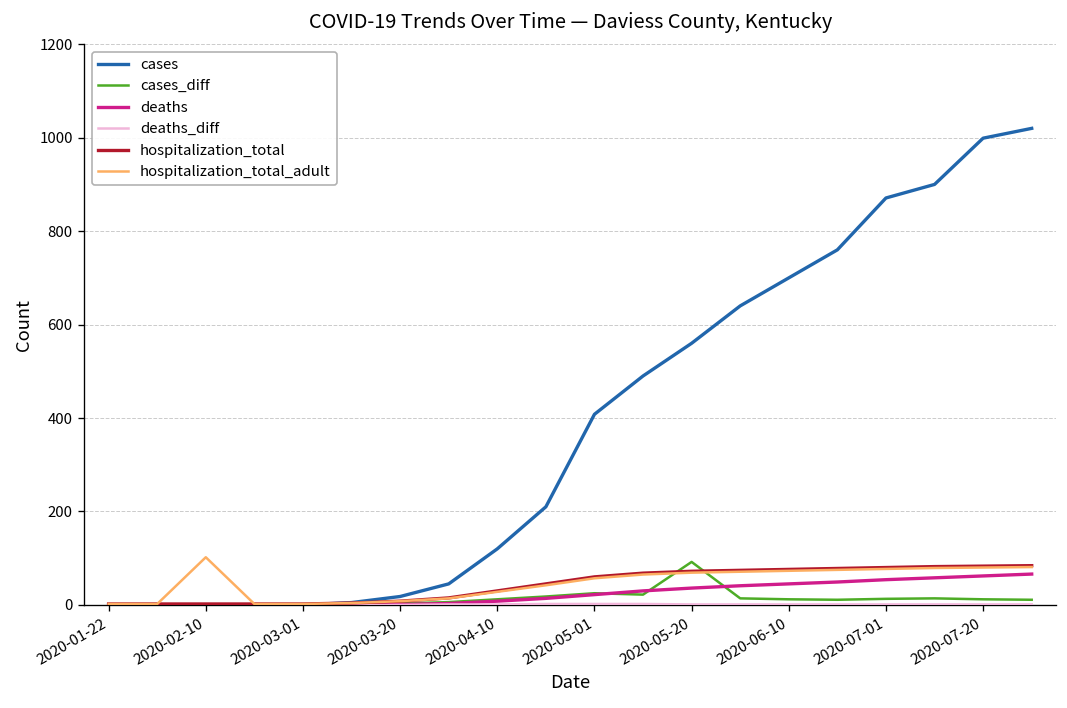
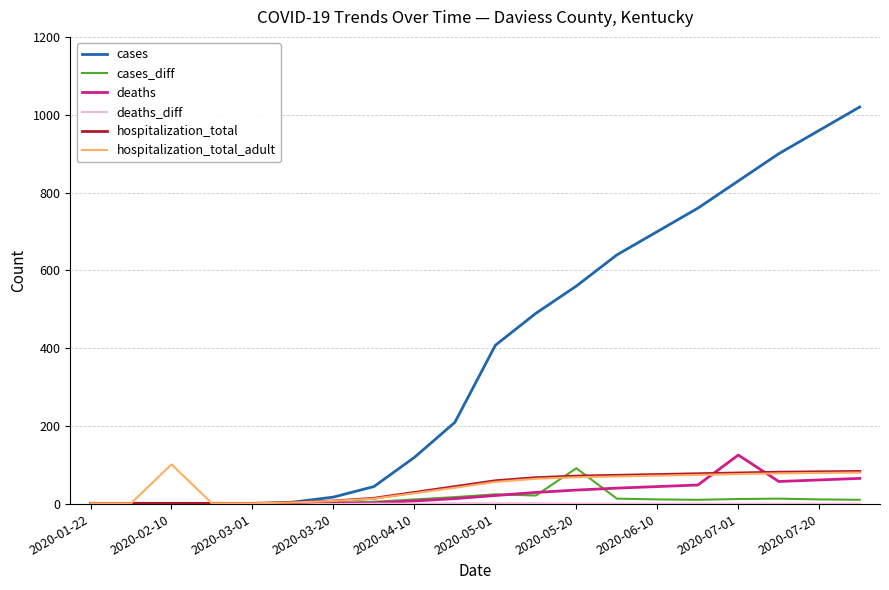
cases, 2020-07-01: 870 -> 830
deaths, 2020-07-01: 50 -> 130
cases, 2020-07-20: 1000 -> 960
